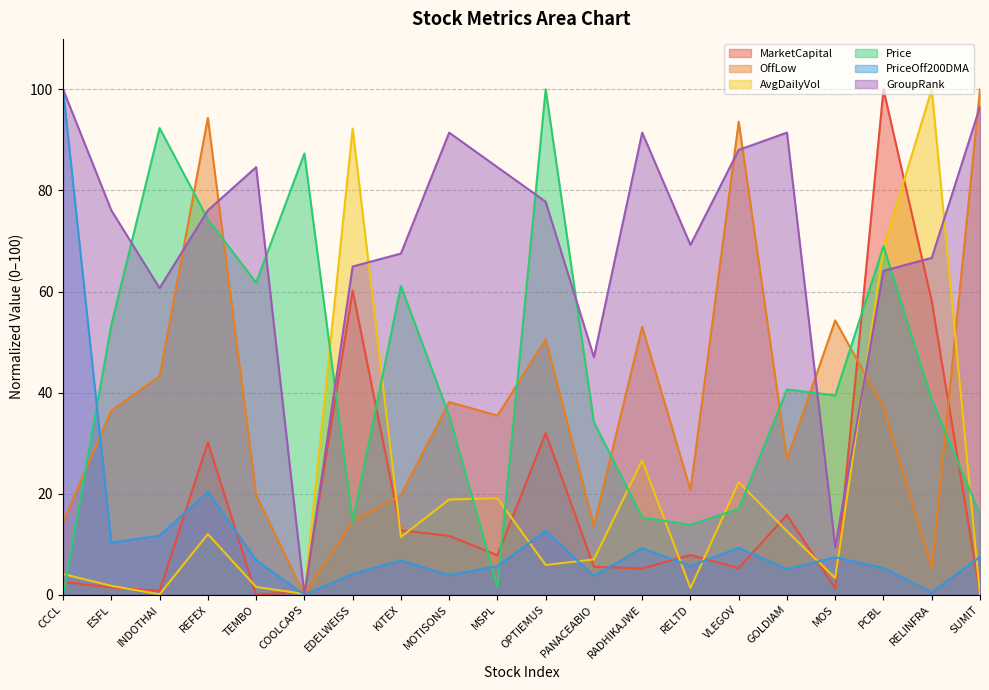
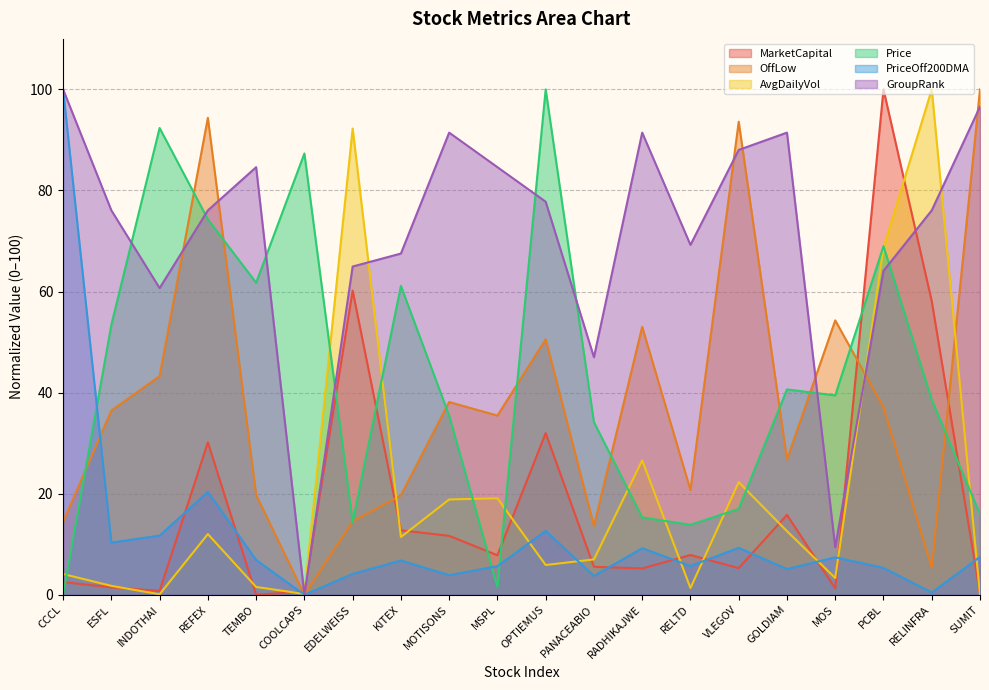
GroupRank, RELINFRA: 67 -> 76
